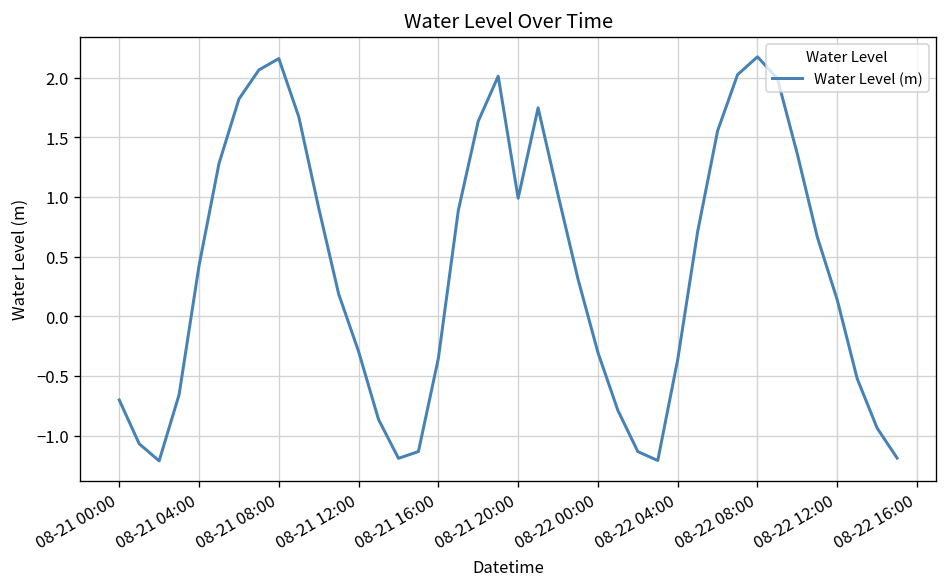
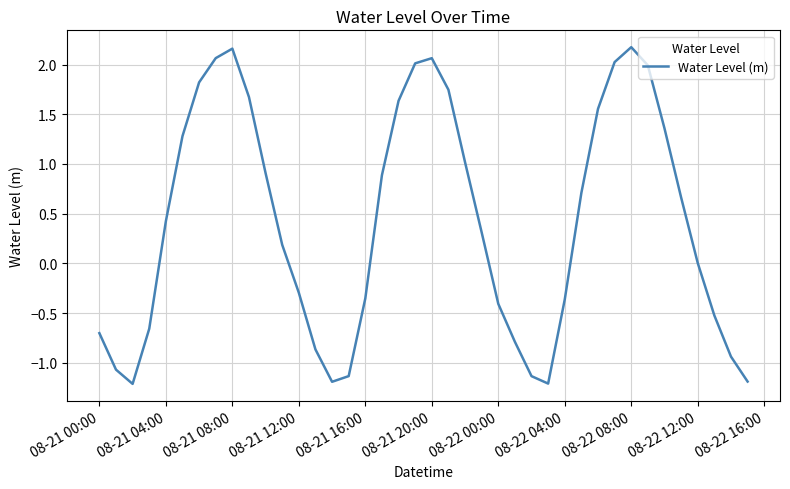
08-21 20:00: 1.0 -> 2.1
08-22 00:00: -0.3 -> -0.4
08-22 12:00: 0.1 -> 0.0
